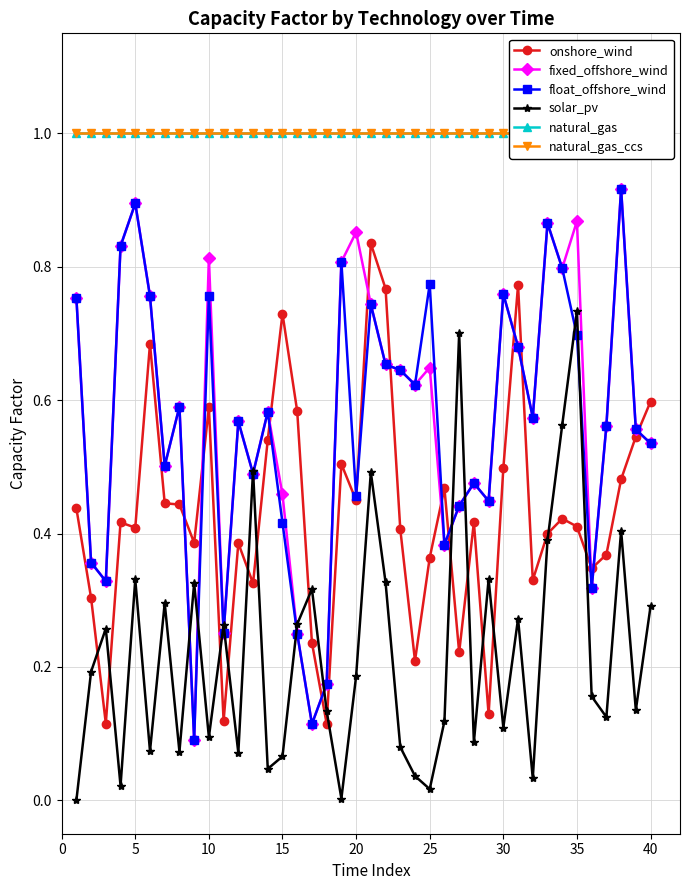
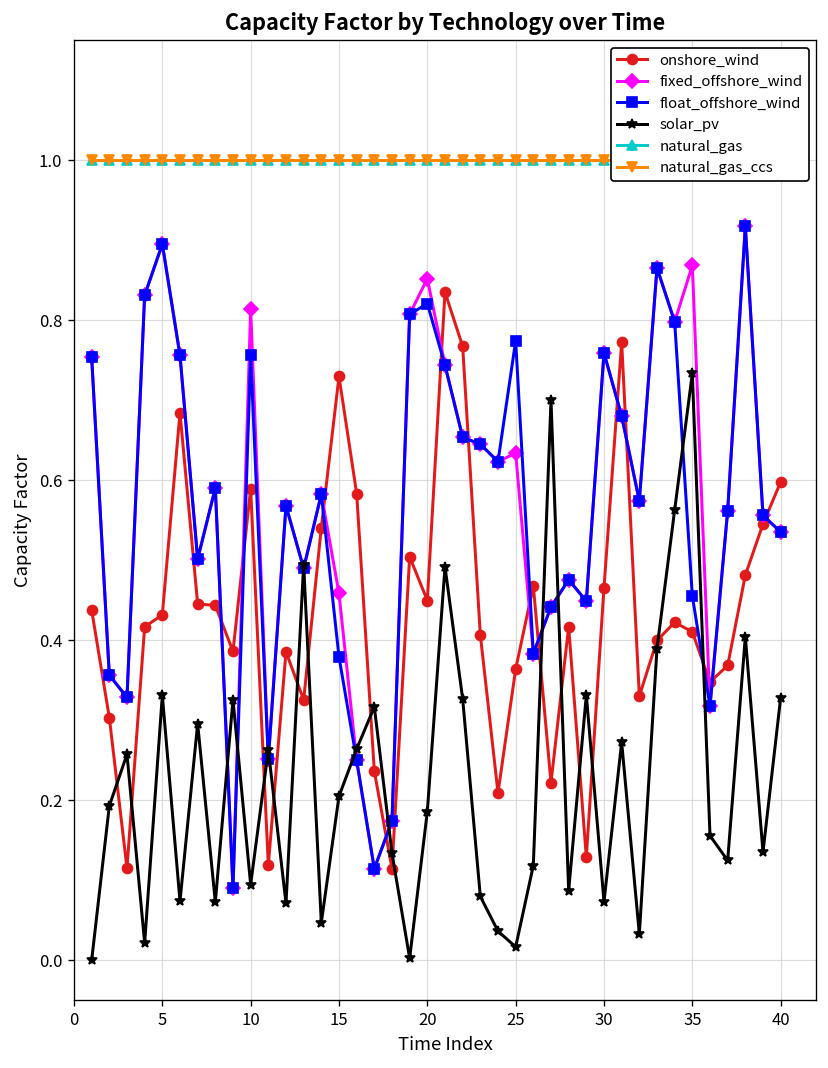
onshore_wind, 5: 0.41 -> 0.43
float_offshore_wind, 15: 0.42 -> 0.38
solar_pv, 15: 0.07 -> 0.21
float_offshore_wind, 20: 0.46 -> 0.82
fixed_offshore_wind, 25: 0.65 -> 0.63
onshore_wind, 30: 0.50 -> 0.47
solar_pv, 30: 0.11 -> 0.07
float_offshore_wind, 35: 0.70 -> 0.46
solar_pv, 40: 0.29 -> 0.33
